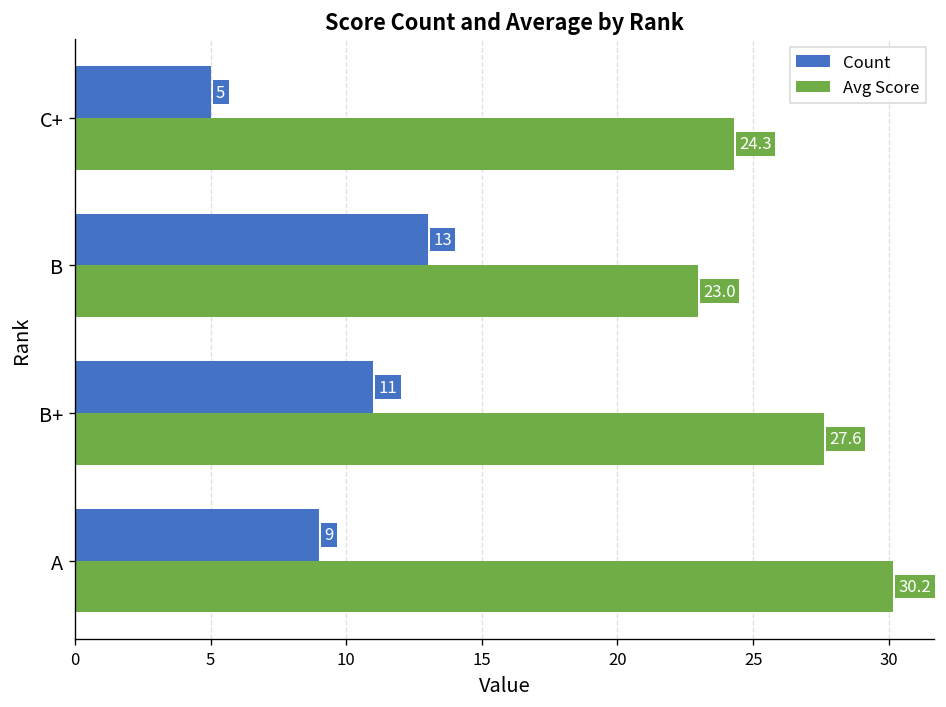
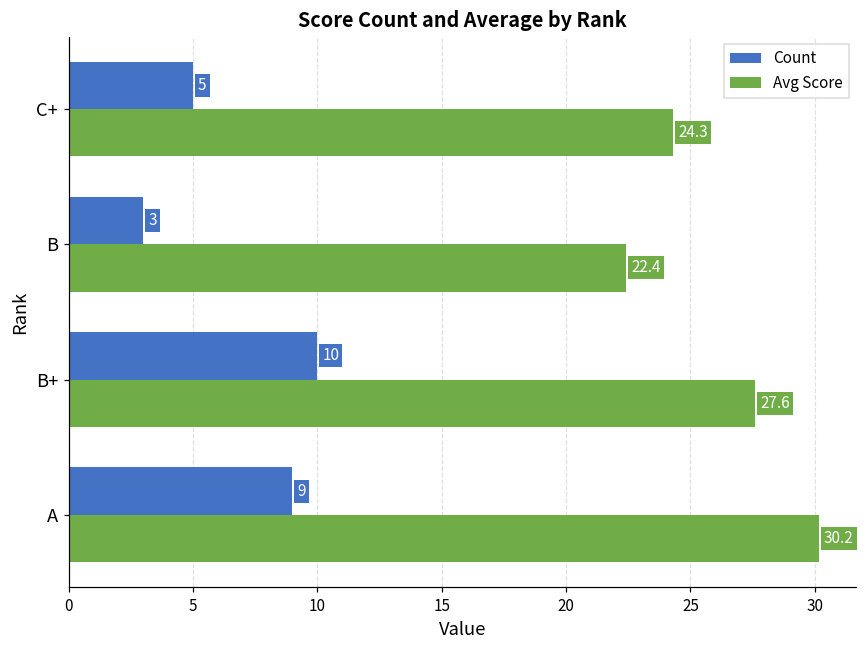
Count, B: 13 -> 3
Avg Score, B: 23.0 -> 22.4
Count, B+: 11 -> 10
